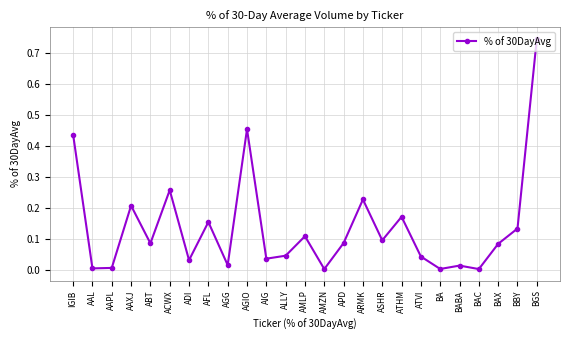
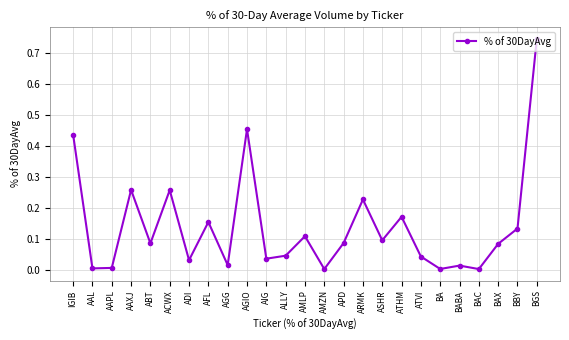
AAXJ: 0.21 -> 0.26
